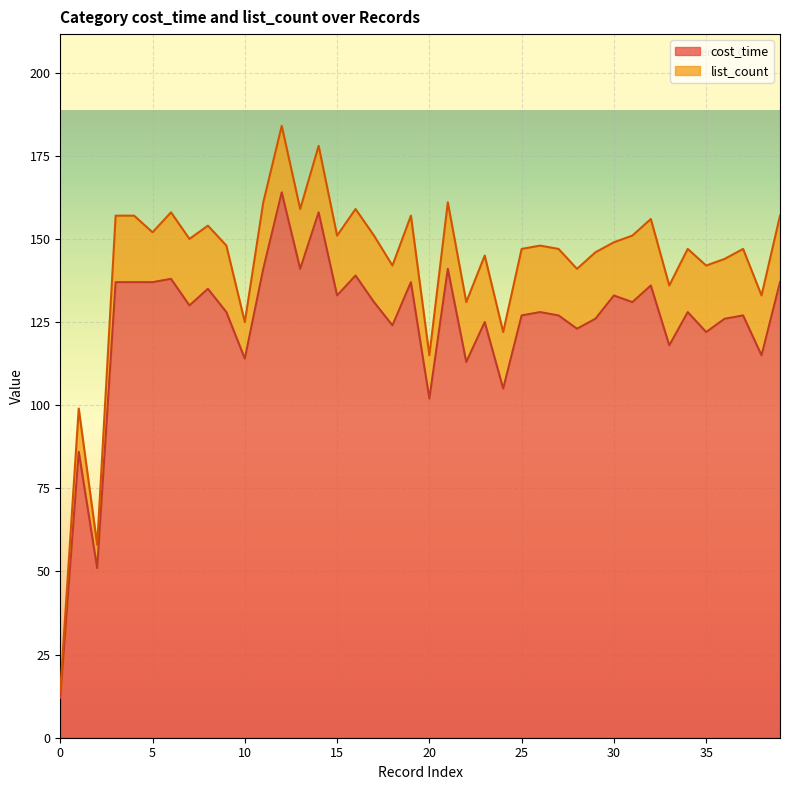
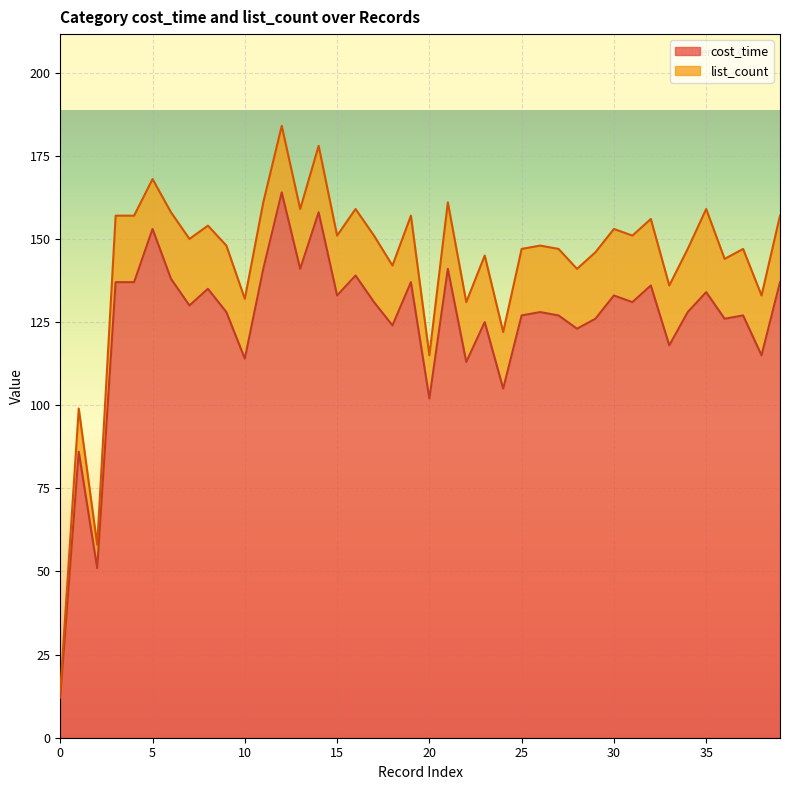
cost_time, 5: 137 -> 153
list_count, 10: 11 -> 18
list_count, 30: 16 -> 20
cost_time, 35: 122 -> 134
list_count, 35: 20 -> 25
